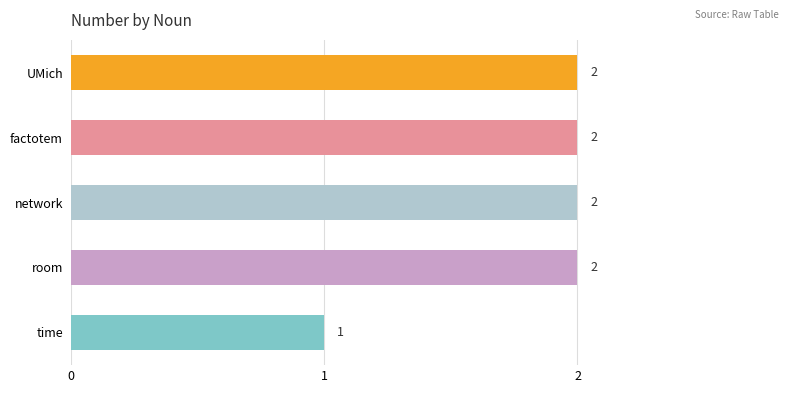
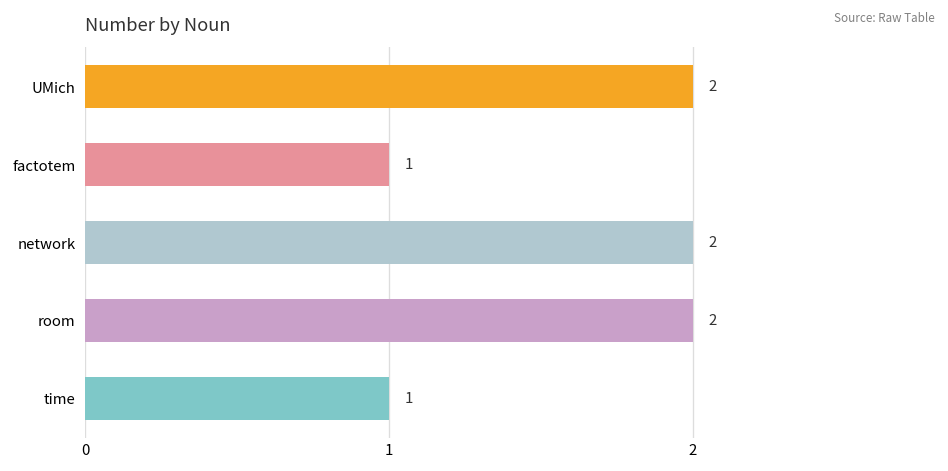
factotem: 2 -> 1
